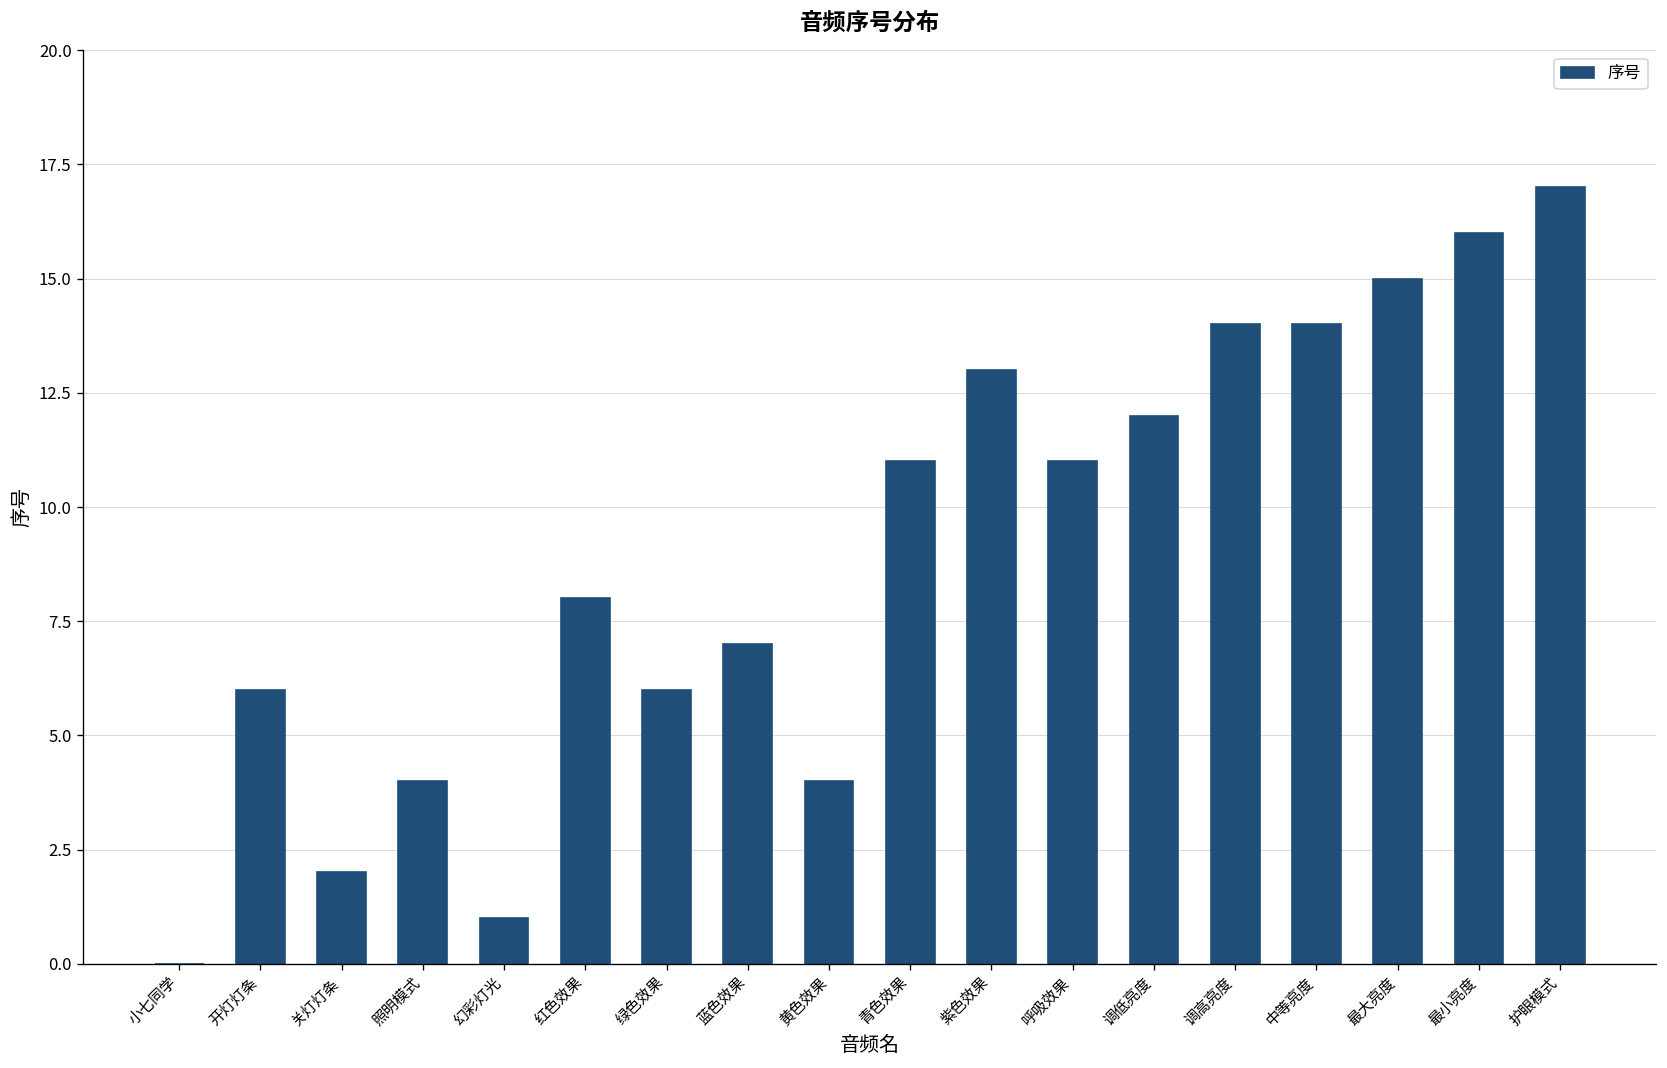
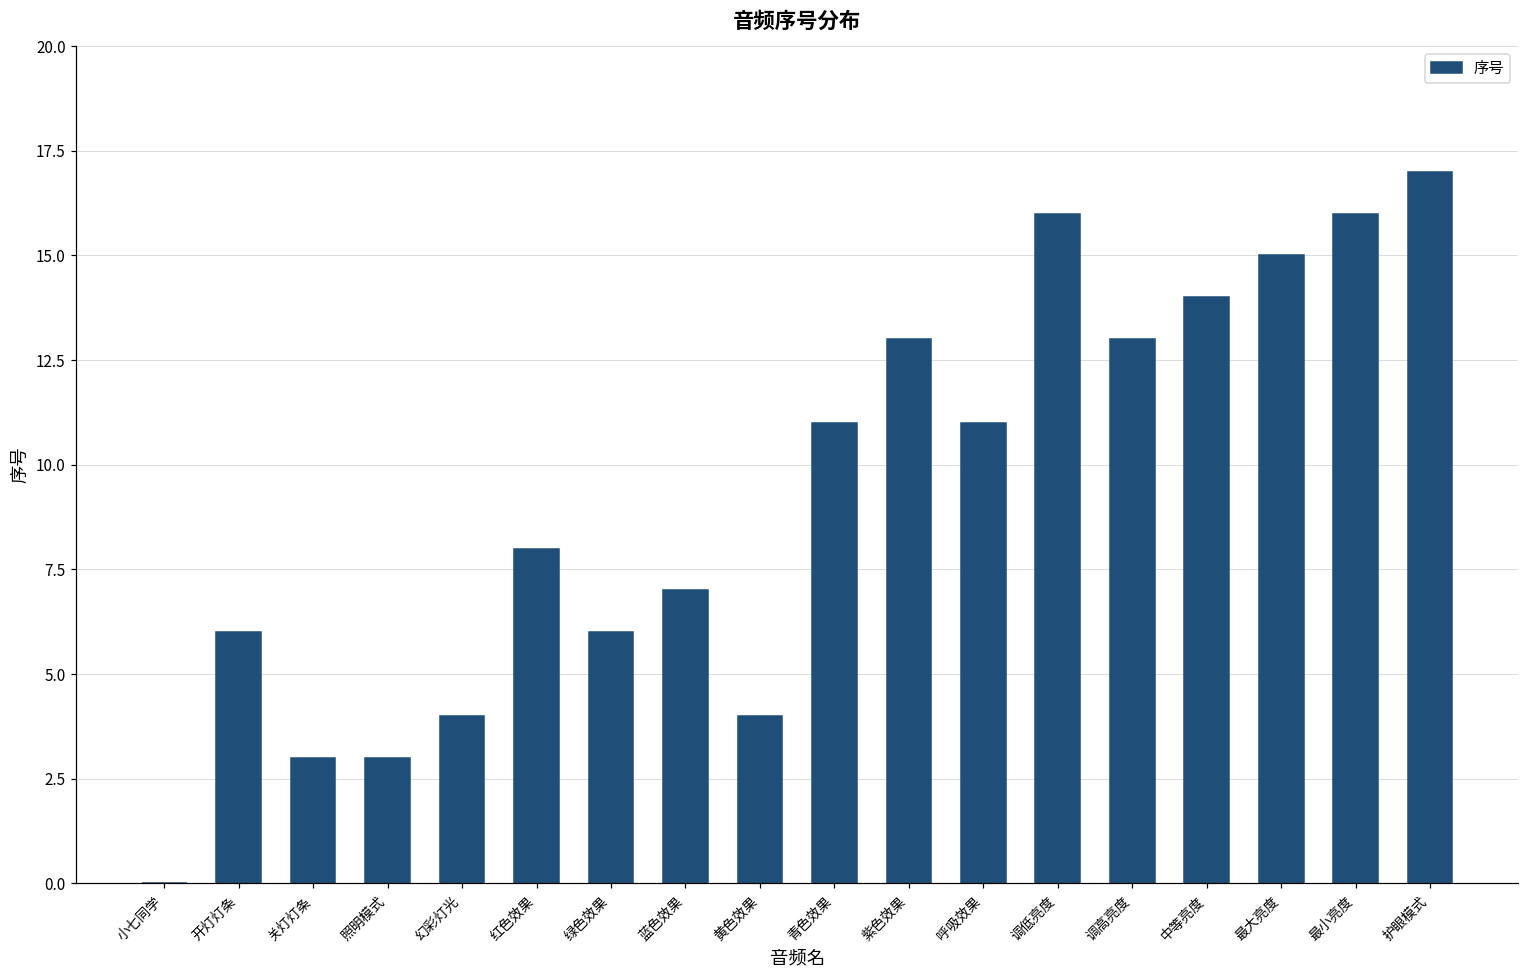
关灯灯条: 2 -> 3
照明模式: 4 -> 3
幻彩灯光: 1 -> 4
调低亮度: 12 -> 16
调高亮度: 14 -> 13
